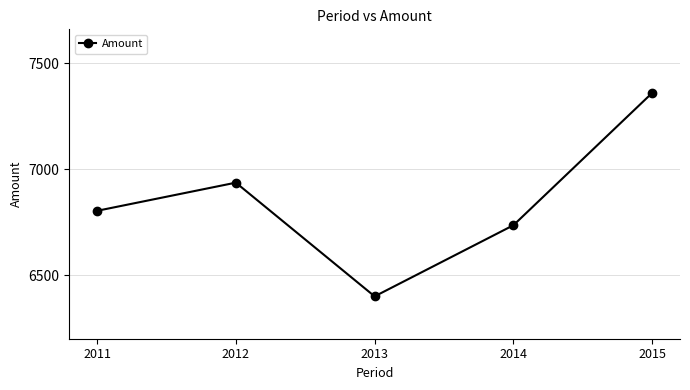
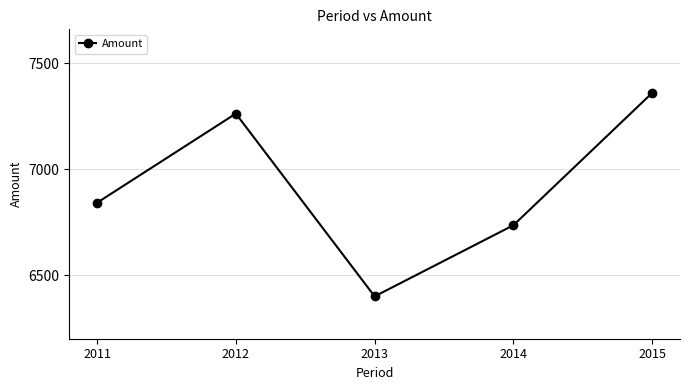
2011: 6800 -> 6840
2012: 6940 -> 7260
